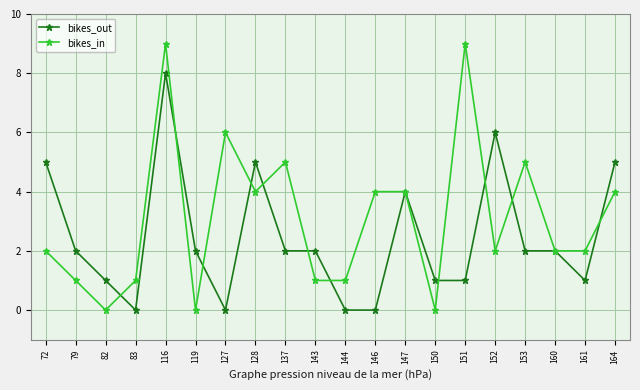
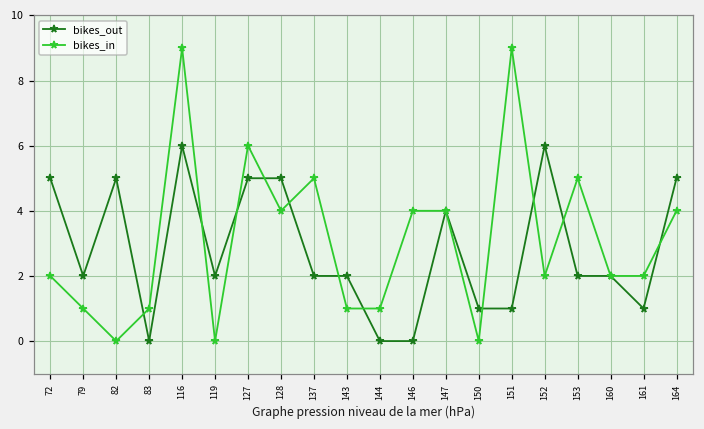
bikes_out, 82: 1 -> 5
bikes_out, 116: 8 -> 6
bikes_out, 127: 0 -> 5
